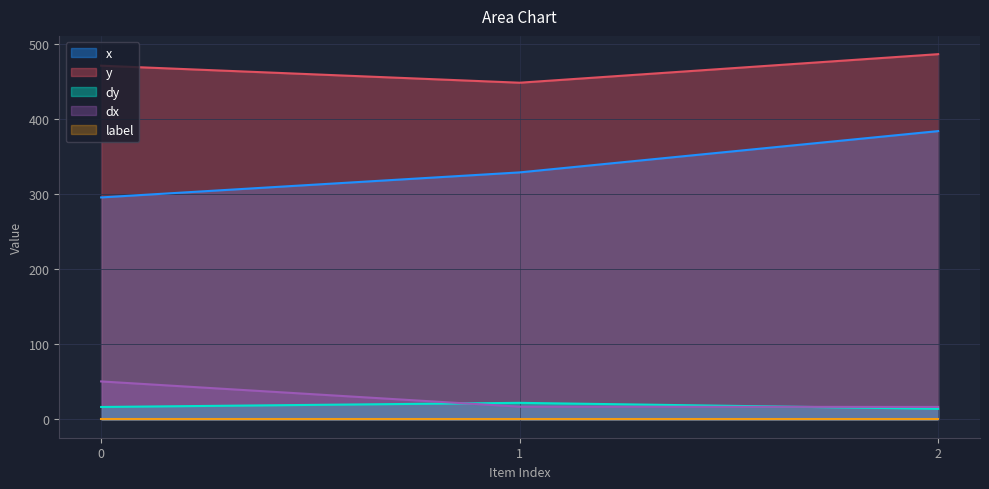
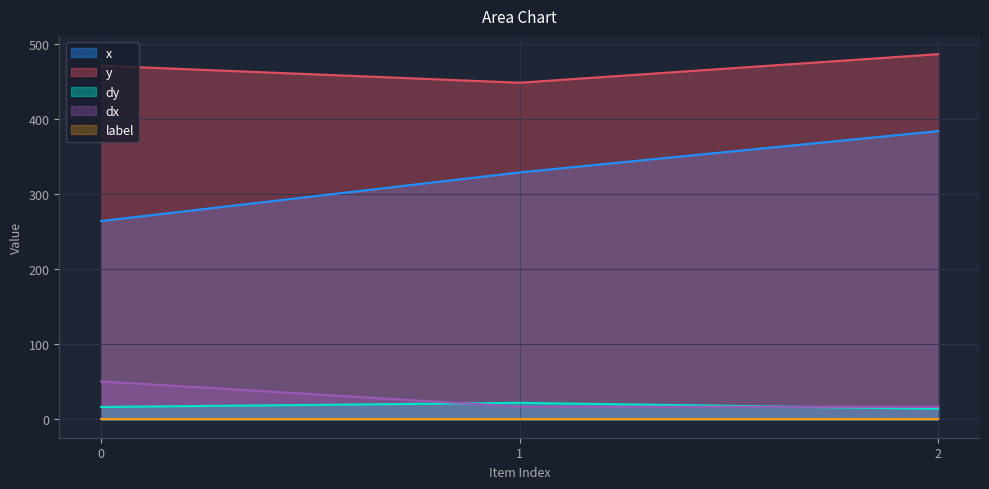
x, 0: 300 -> 260
